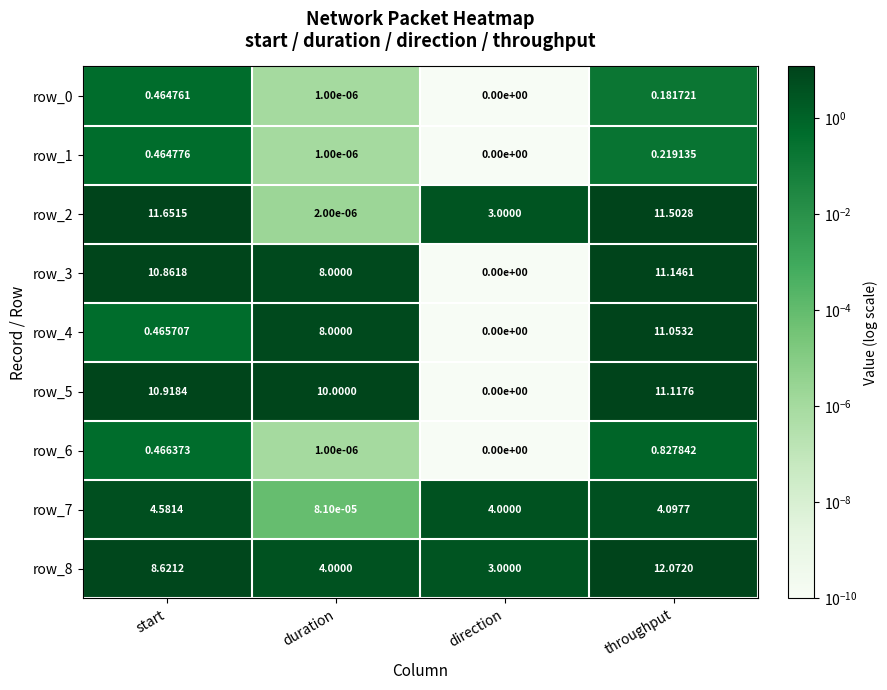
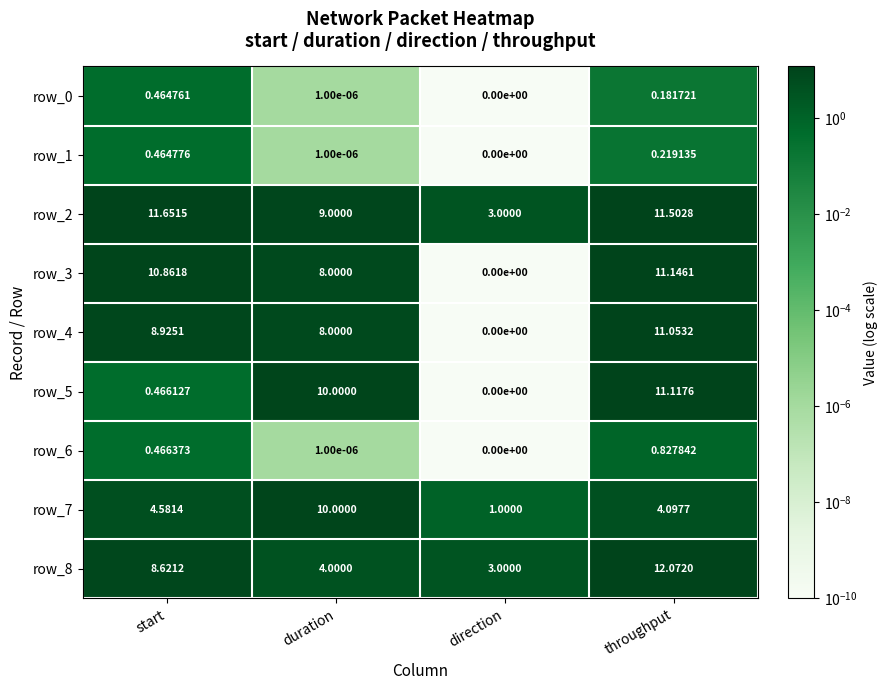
row_2, duration: 2.00e-06 -> 9.0000
row_4, start: 0.465707 -> 8.9251
row_5, start: 10.9184 -> 0.466127
row_7, duration: 8.10e-05 -> 10.0000
row_7, direction: 4.0000 -> 1.0000
